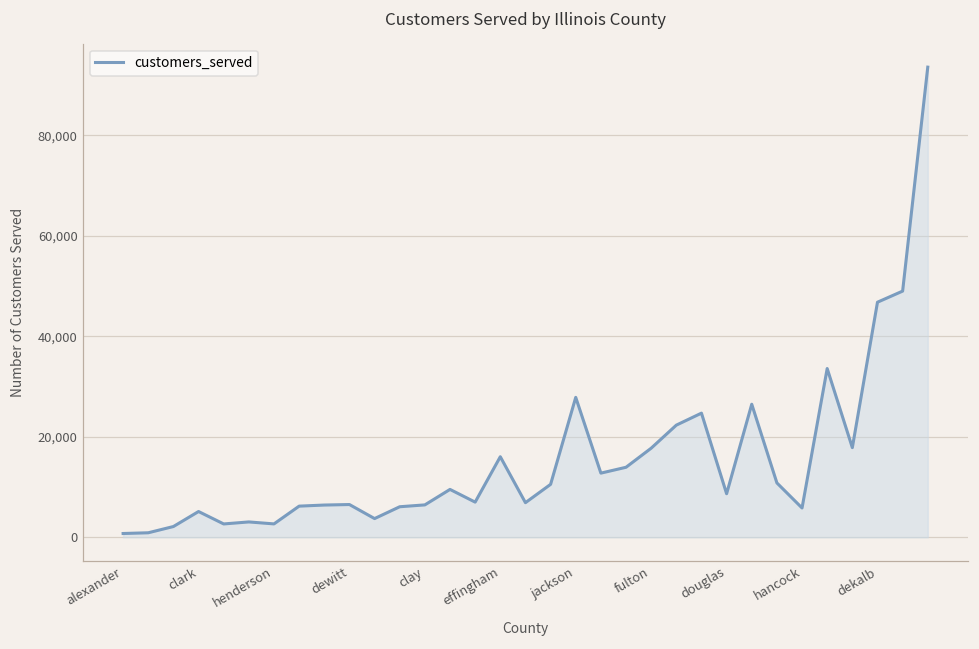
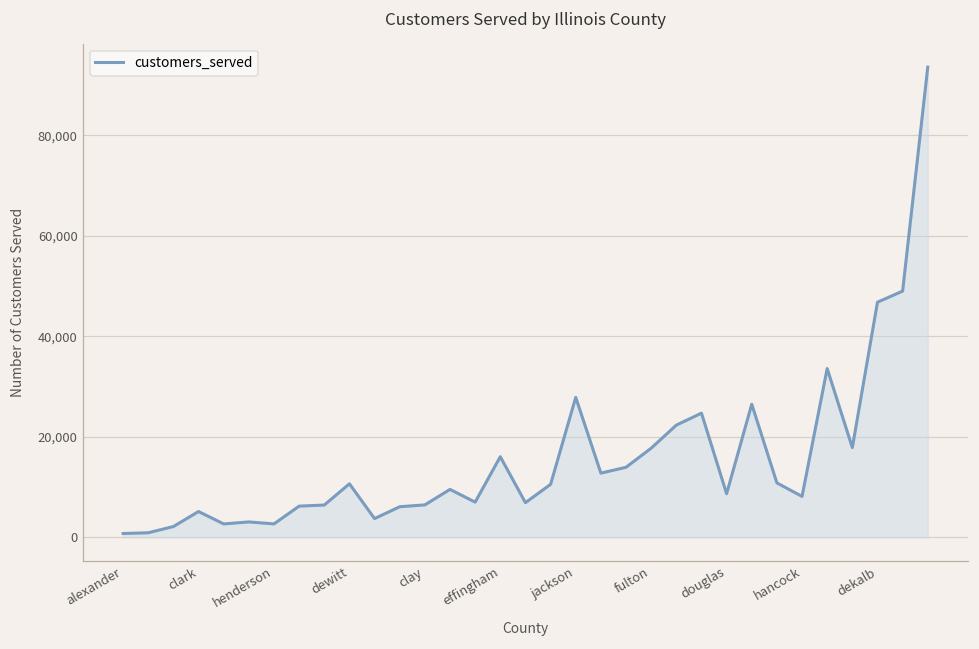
dewitt: 7,000 -> 11,000
hancock: 6,000 -> 8,000
